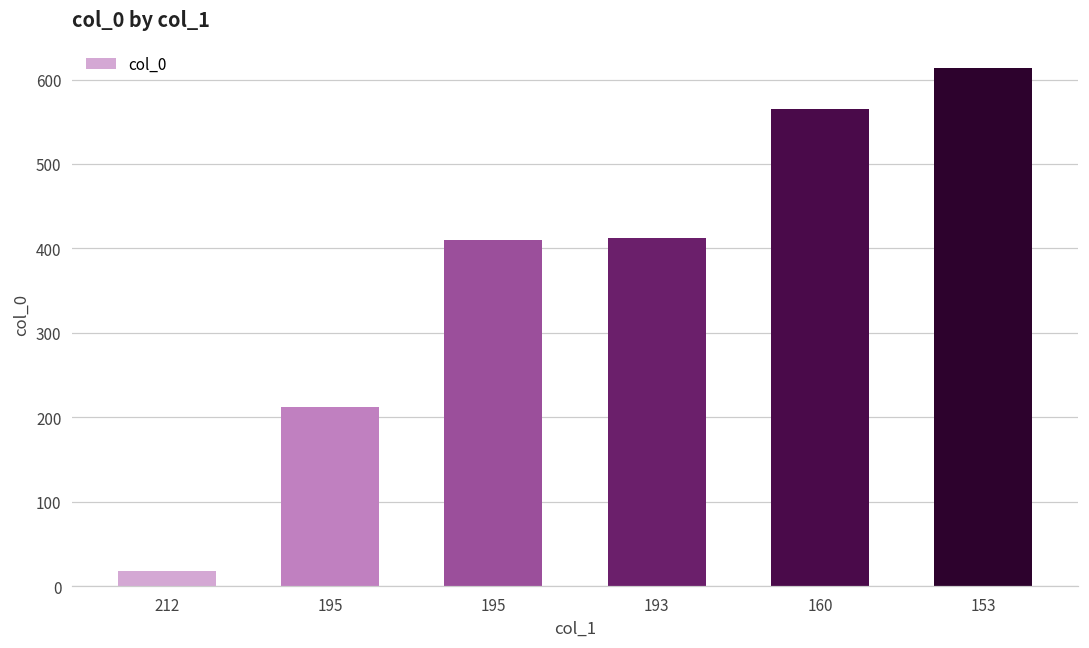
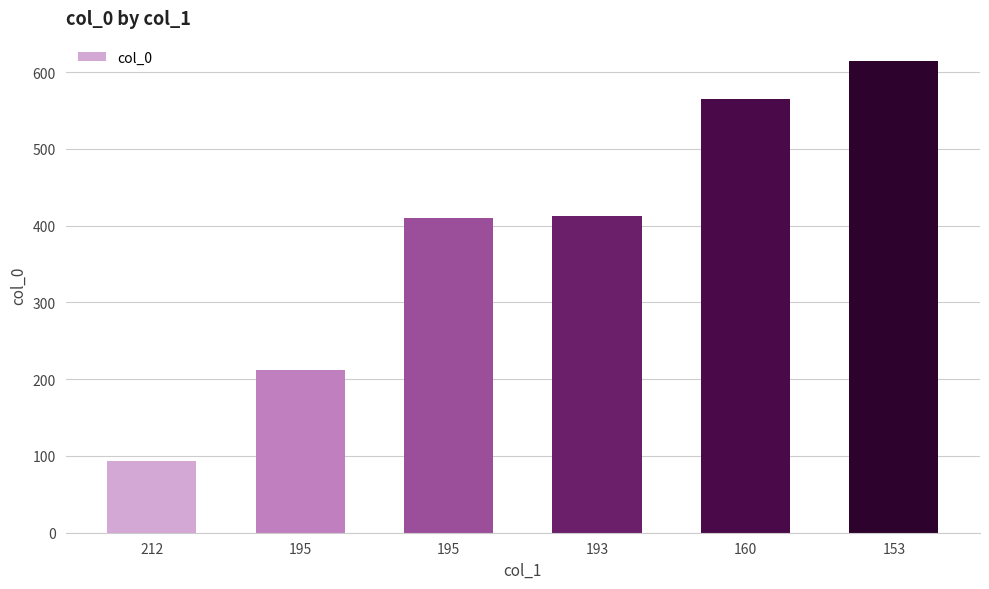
212: 20 -> 90
